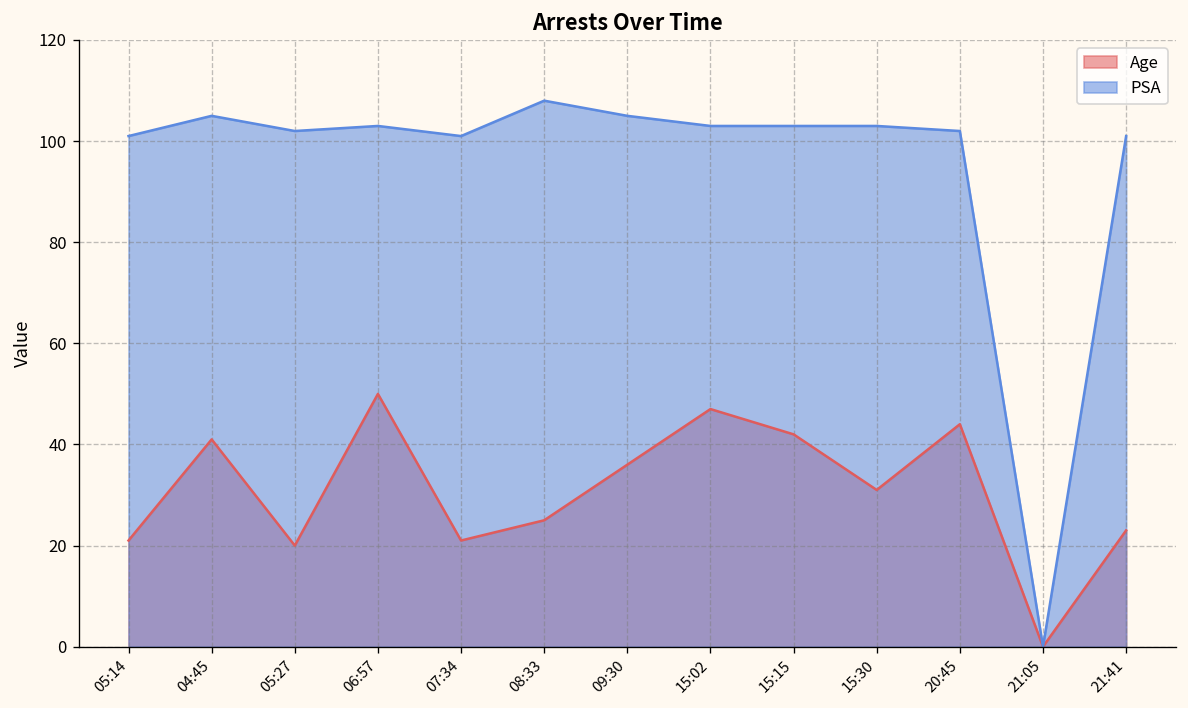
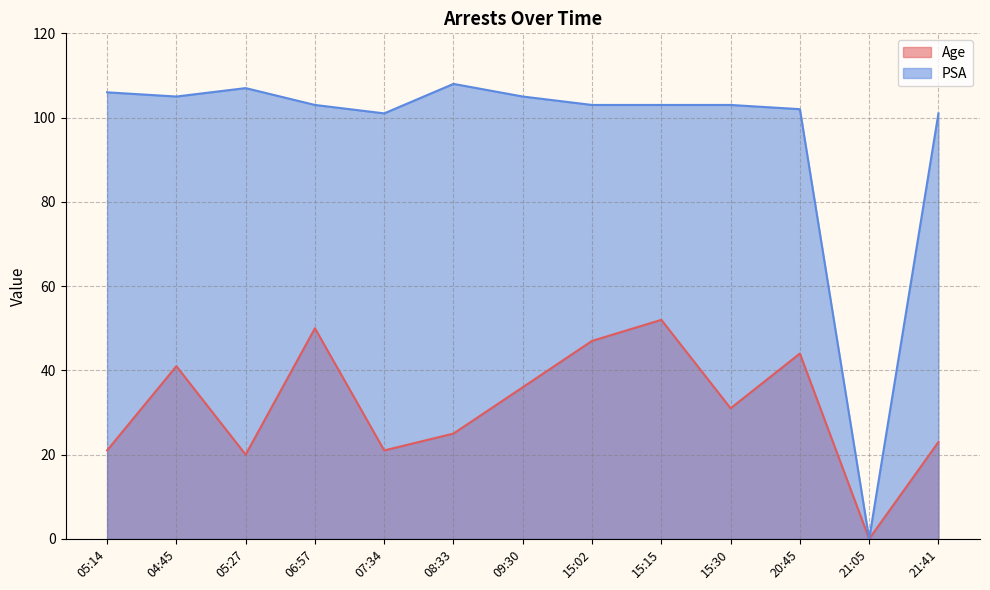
PSA, 05:14: 101 -> 106
PSA, 05:27: 102 -> 107
Age, 15:15: 42 -> 52
